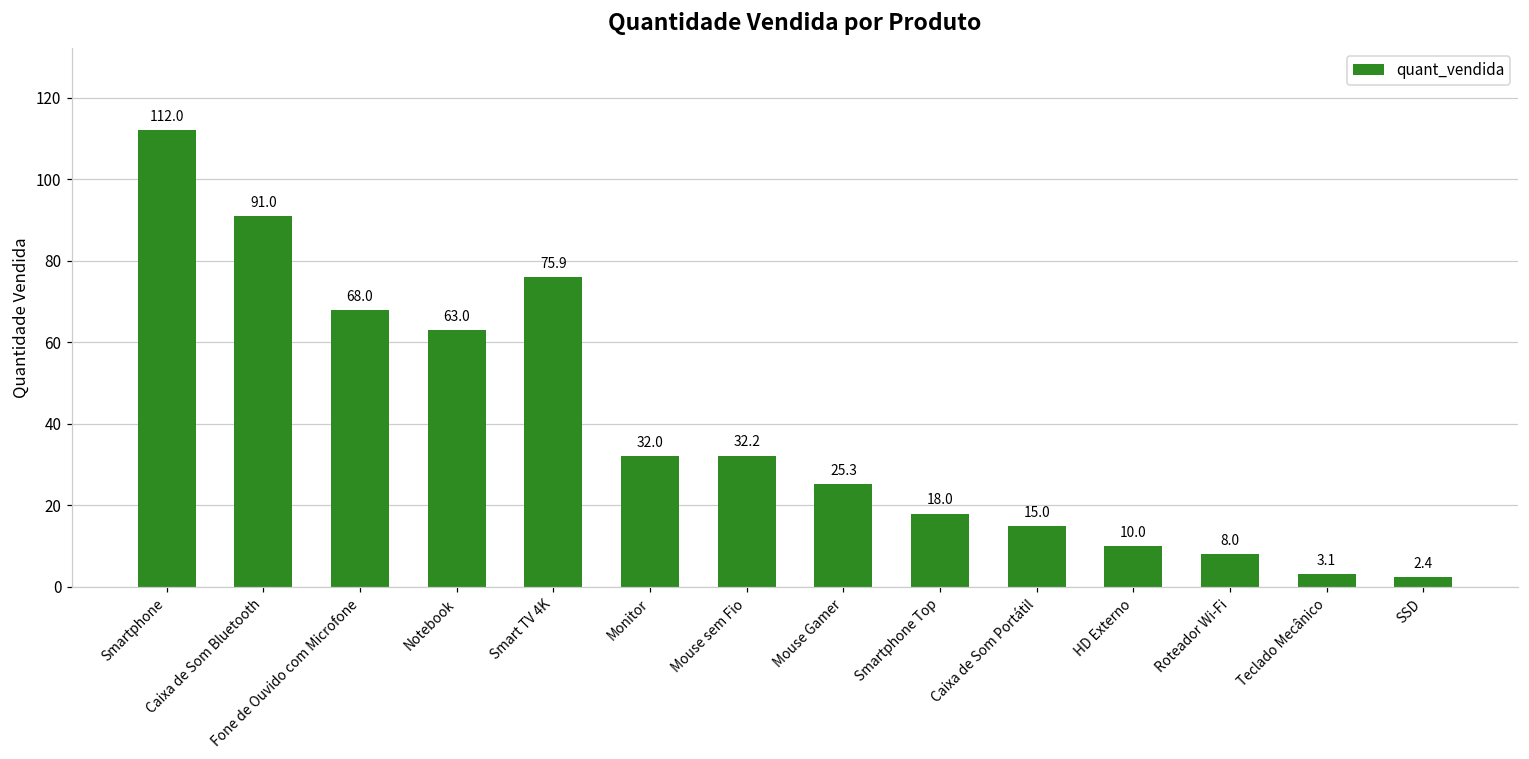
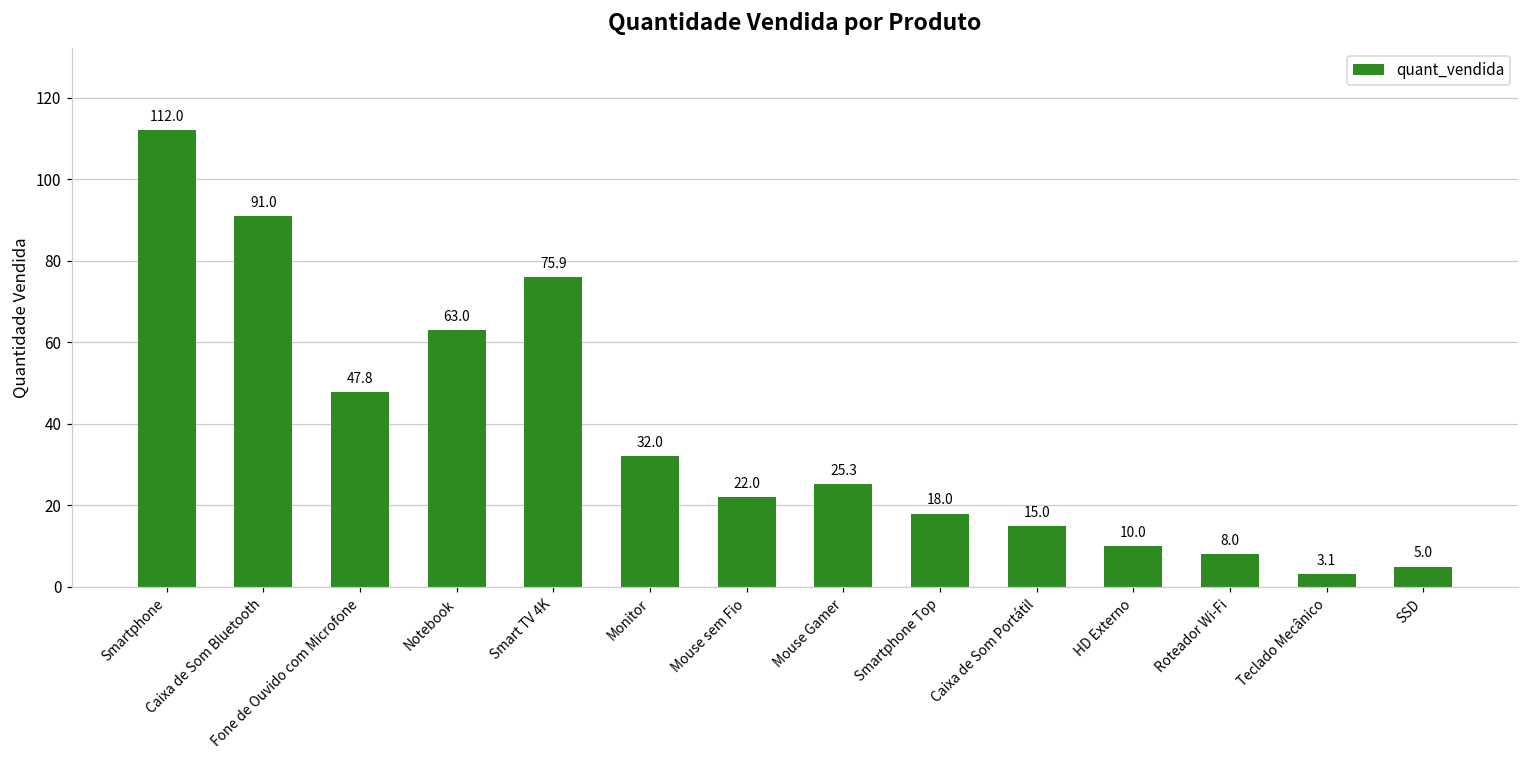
Fone de Ouvido com Microfone: 68.0 -> 47.8
Mouse sem Fio: 32.2 -> 22.0
SSD: 2.4 -> 5.0
